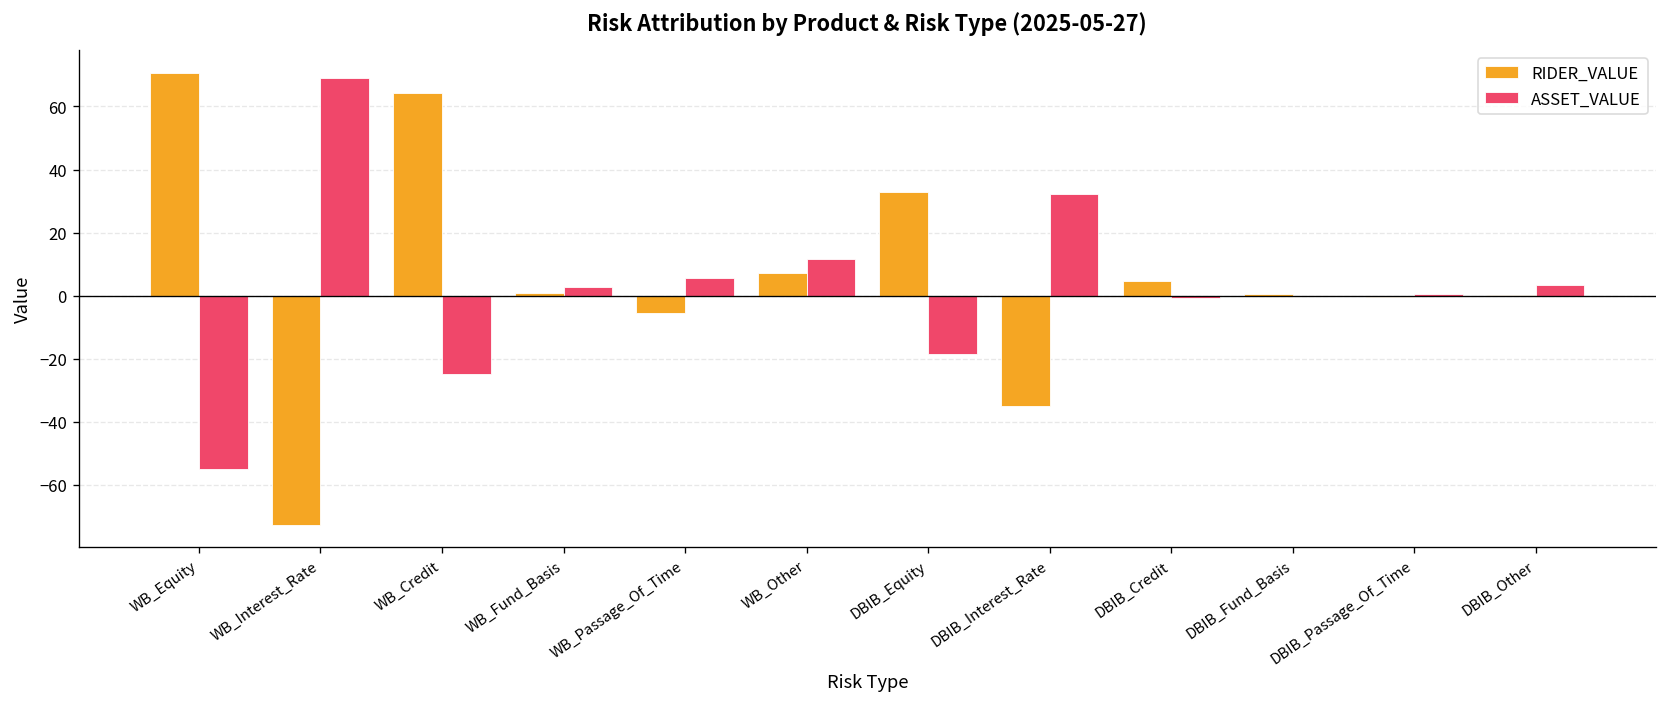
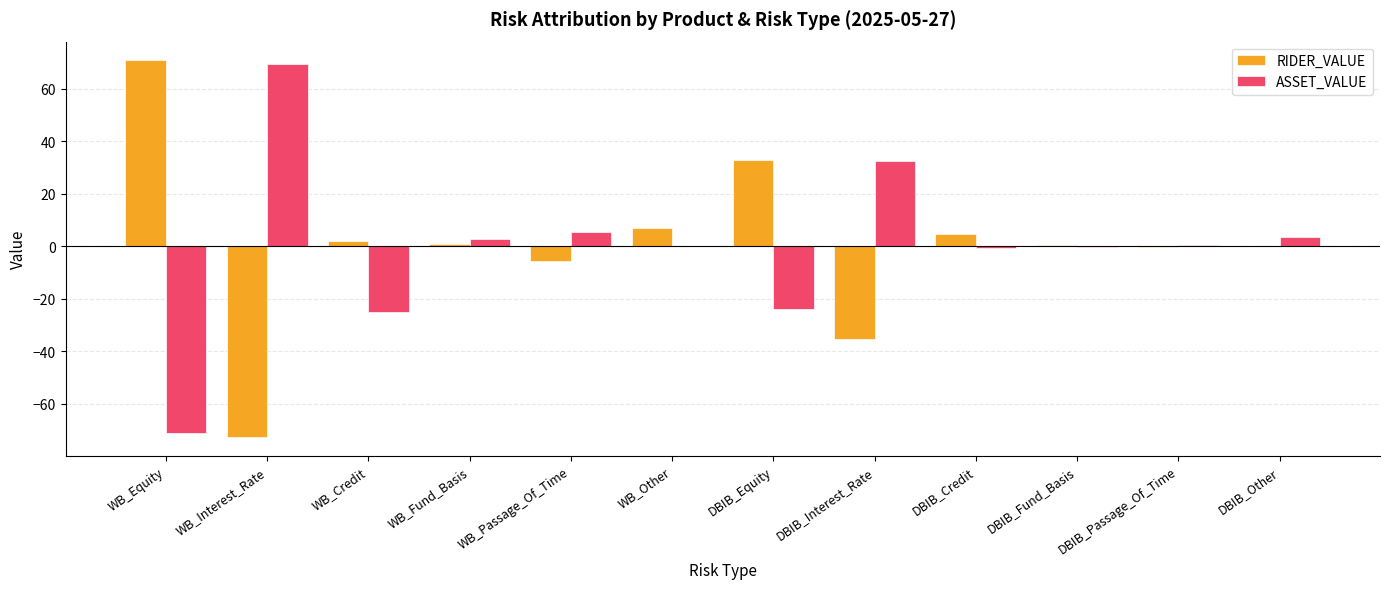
ASSET_VALUE, WB_Equity: -55 -> -71
RIDER_VALUE, WB_Credit: 64 -> 2
ASSET_VALUE, WB_Other: 12 -> 0
ASSET_VALUE, DBIB_Equity: -18 -> -24
